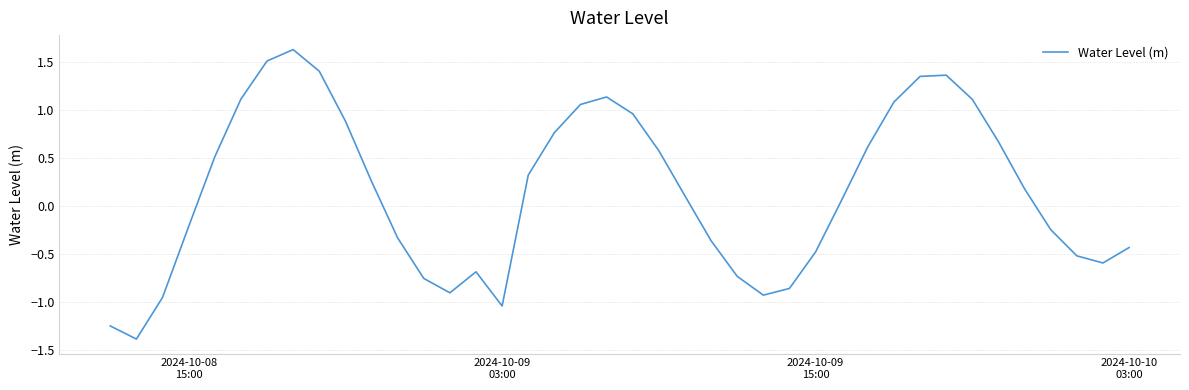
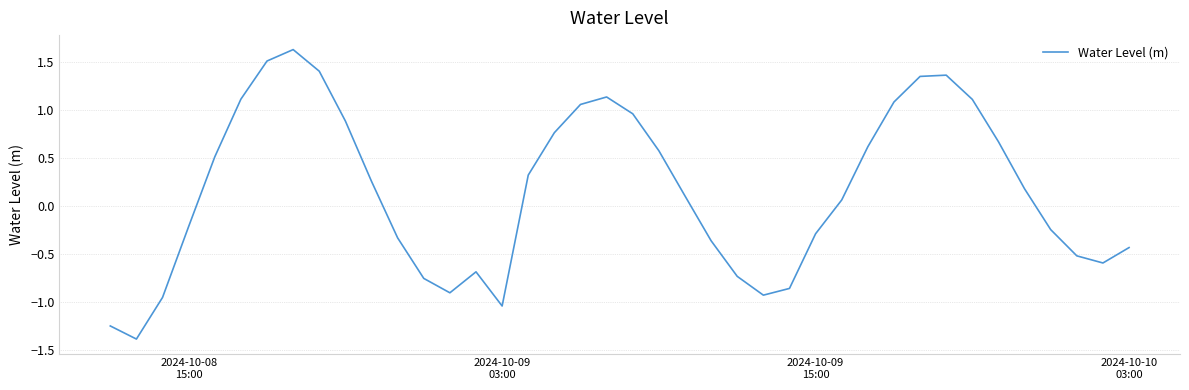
2024-10-09 15:00: -0.5 -> -0.3
